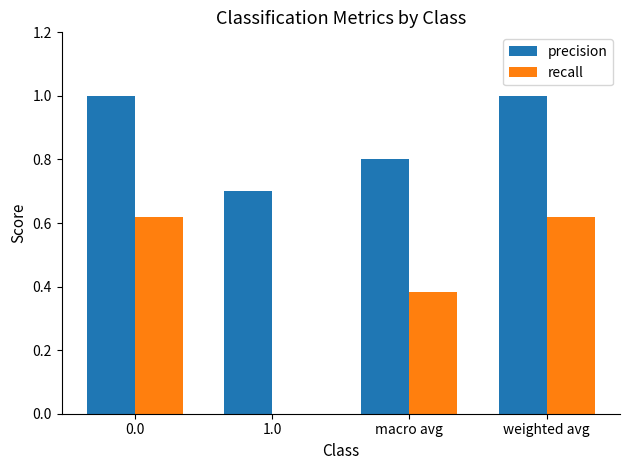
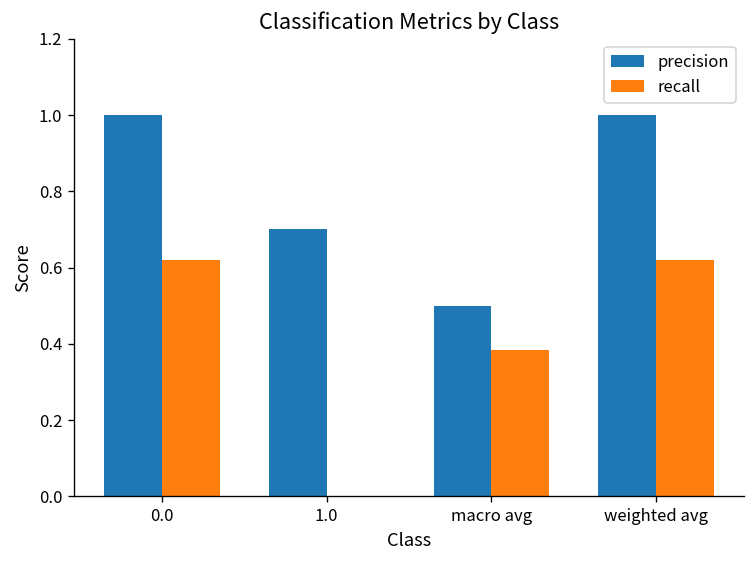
precision, macro avg: 0.8 -> 0.5
